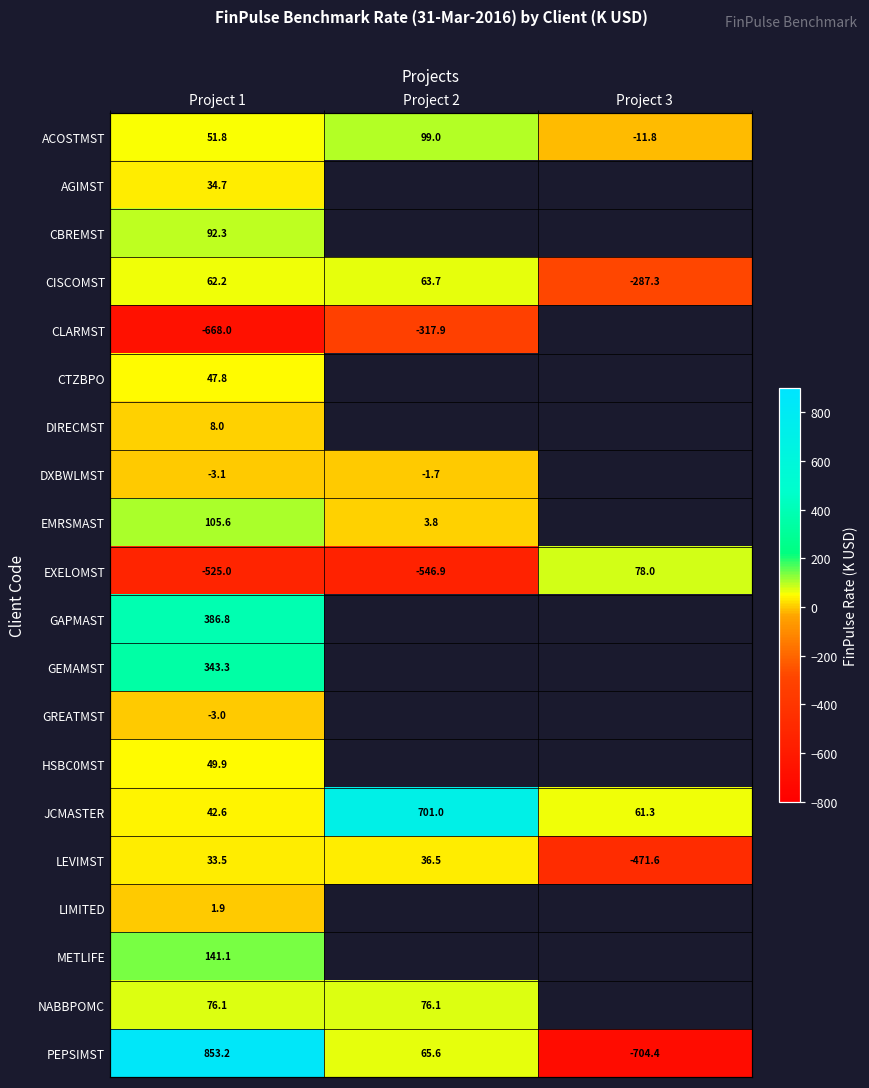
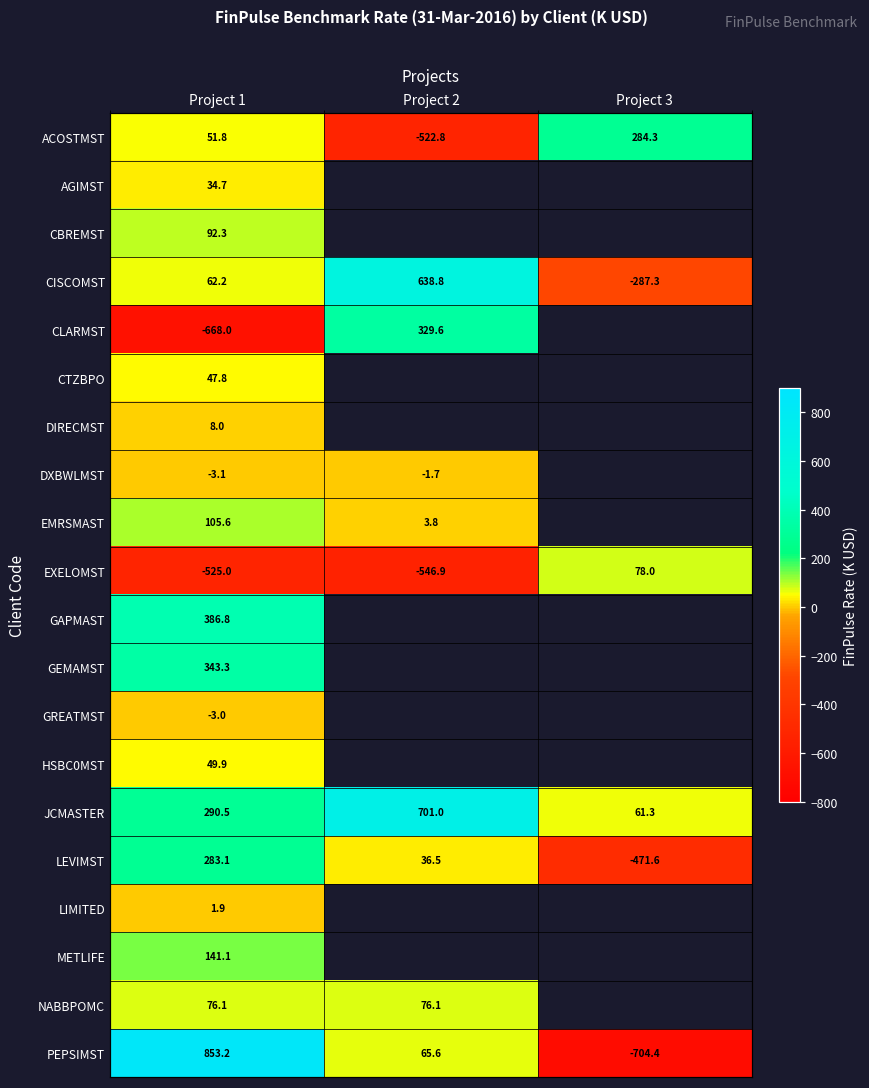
ACOSTMST, Project 2: 99.0 -> -522.8
ACOSTMST, Project 3: -11.8 -> 284.3
CISCOMST, Project 2: 63.7 -> 638.8
CLARMST, Project 2: -317.9 -> 329.6
JCMASTER, Project 1: 42.6 -> 290.5
LEVIMST, Project 1: 33.5 -> 283.1
